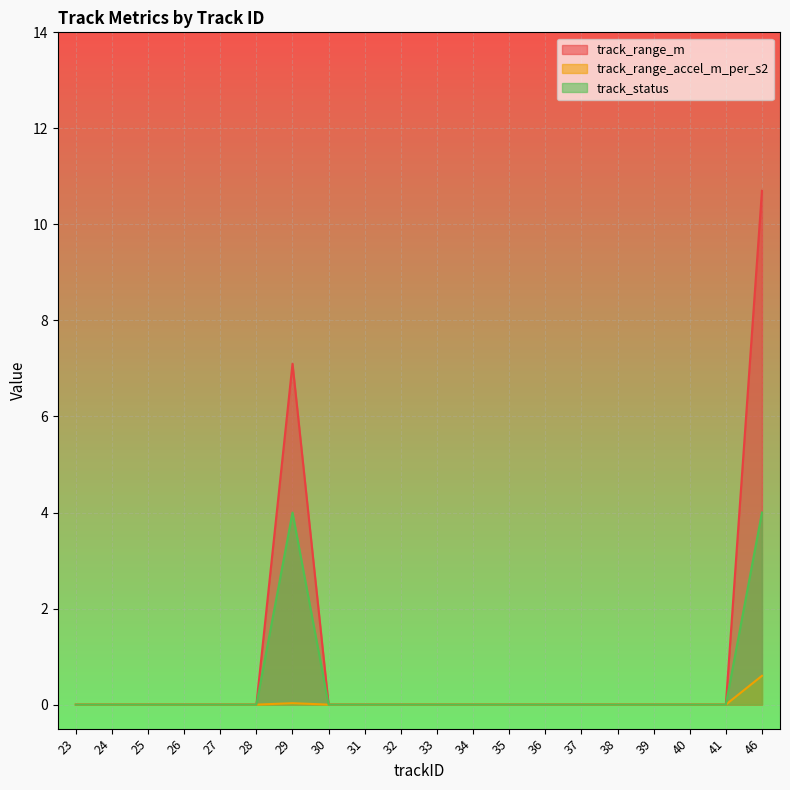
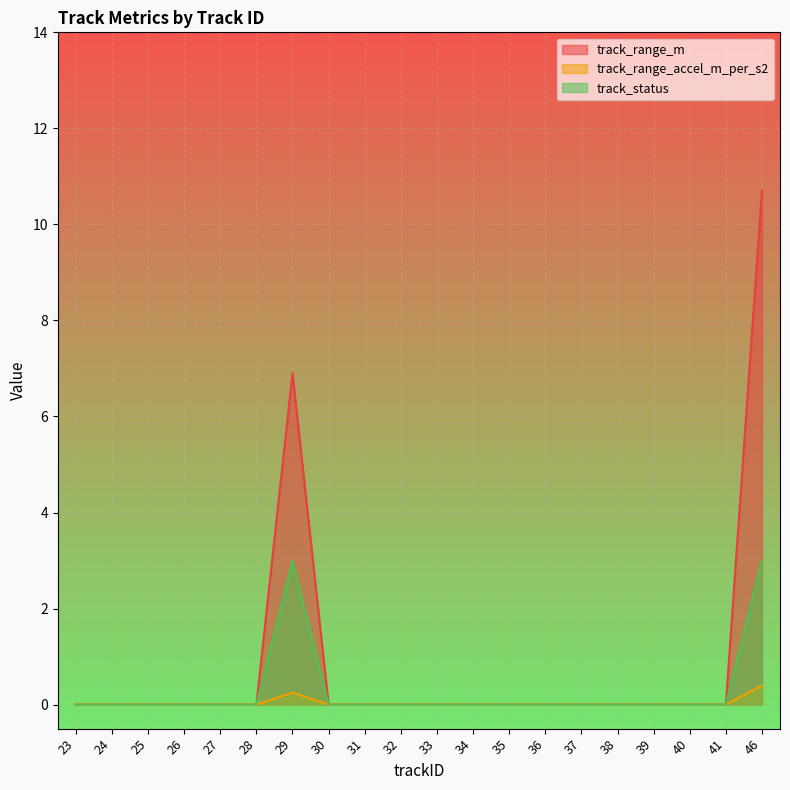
track_range_m, 29: 7.1 -> 6.9
track_range_accel_m_per_s2, 29: 0.0 -> 0.3
track_status, 29: 4 -> 3
track_range_accel_m_per_s2, 46: 0.6 -> 0.4
track_status, 46: 4 -> 3
